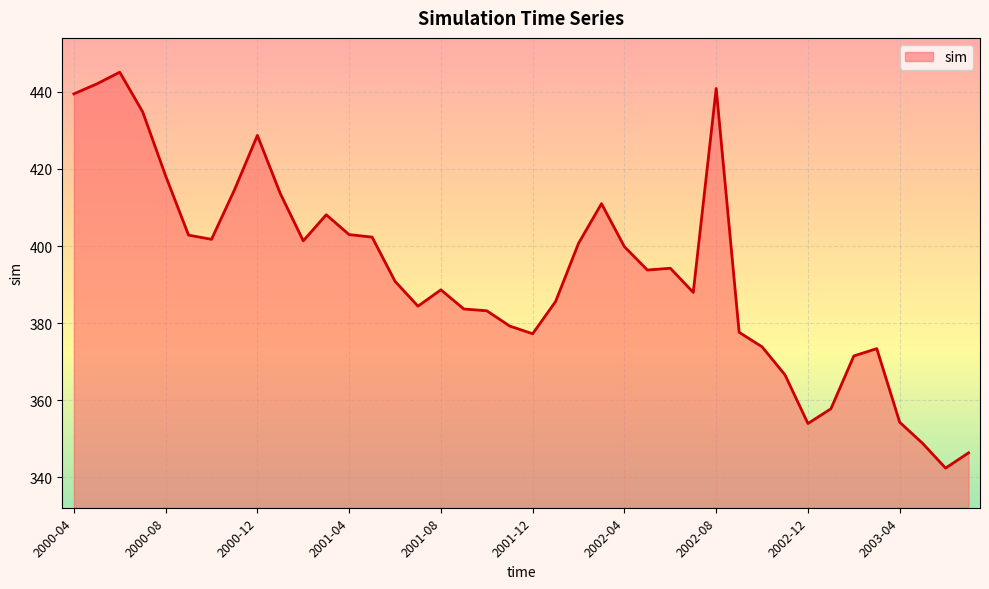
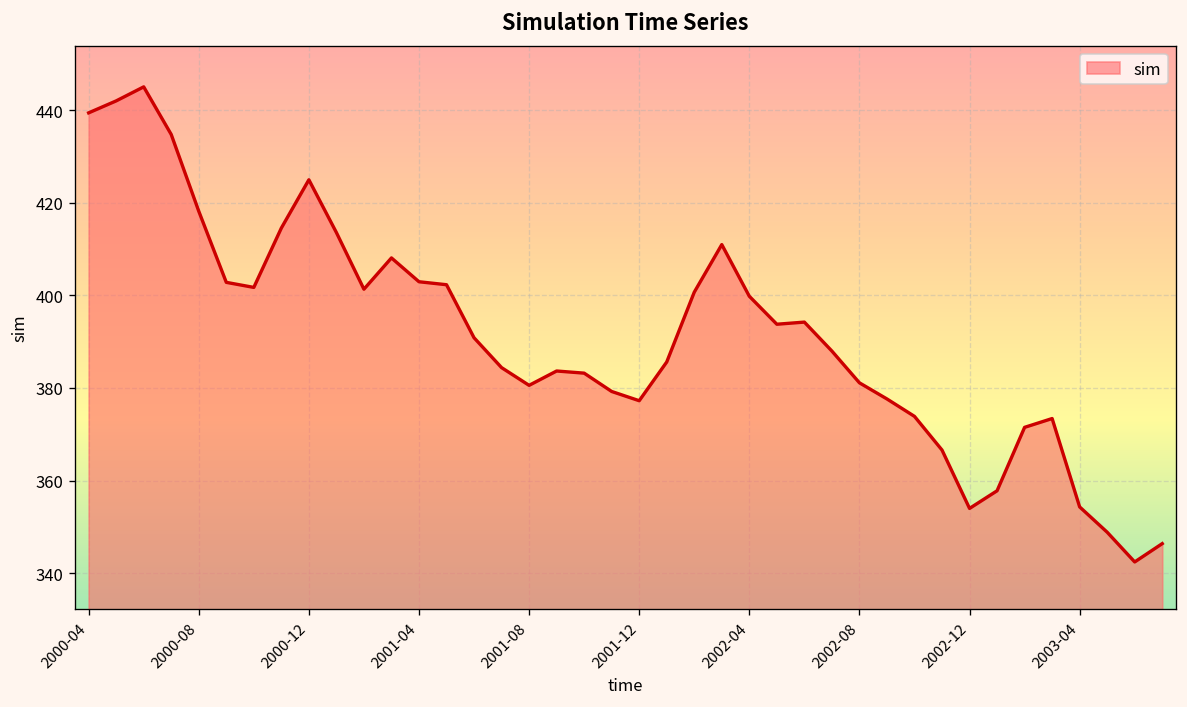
2000-12: 429 -> 425
2001-08: 389 -> 381
2002-08: 441 -> 381
